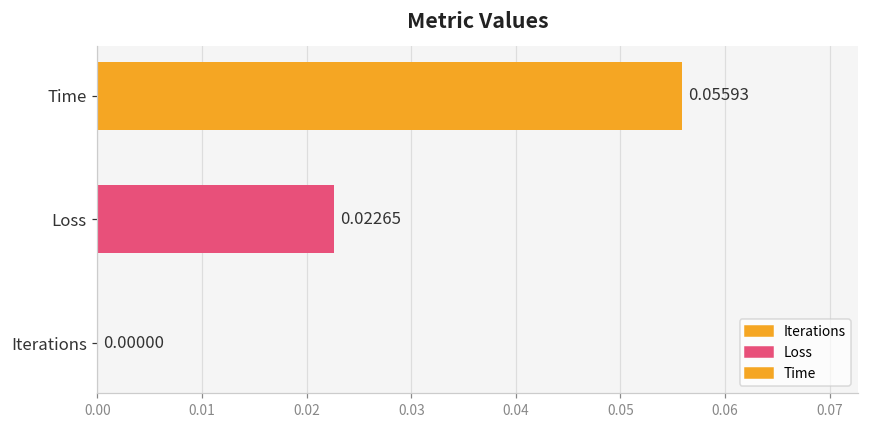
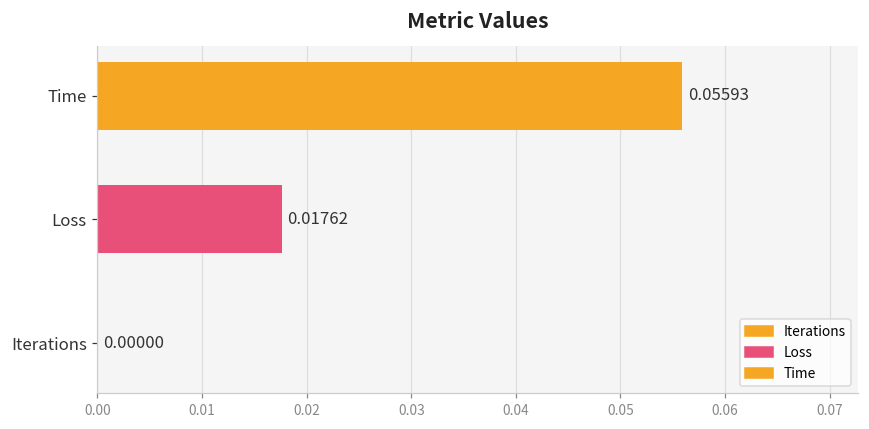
Loss: 0.02265 -> 0.01762
